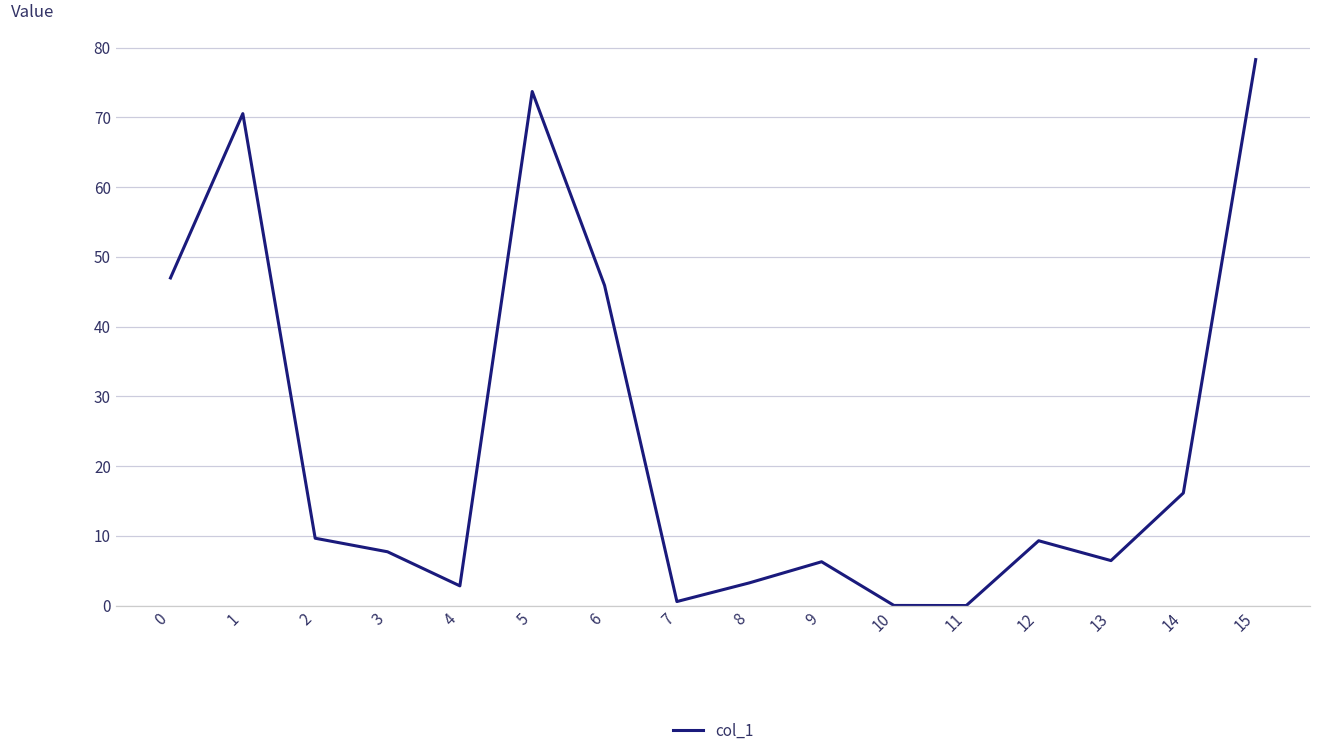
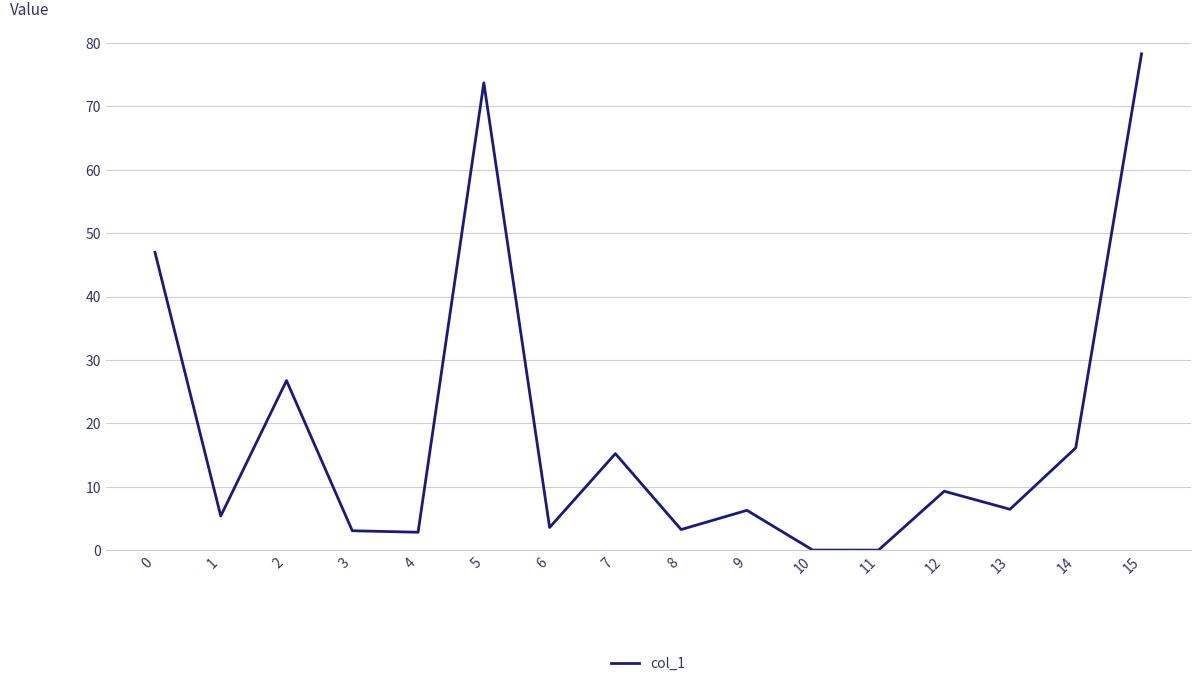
1: 71 -> 5
2: 10 -> 27
3: 8 -> 3
6: 46 -> 4
7: 1 -> 15
